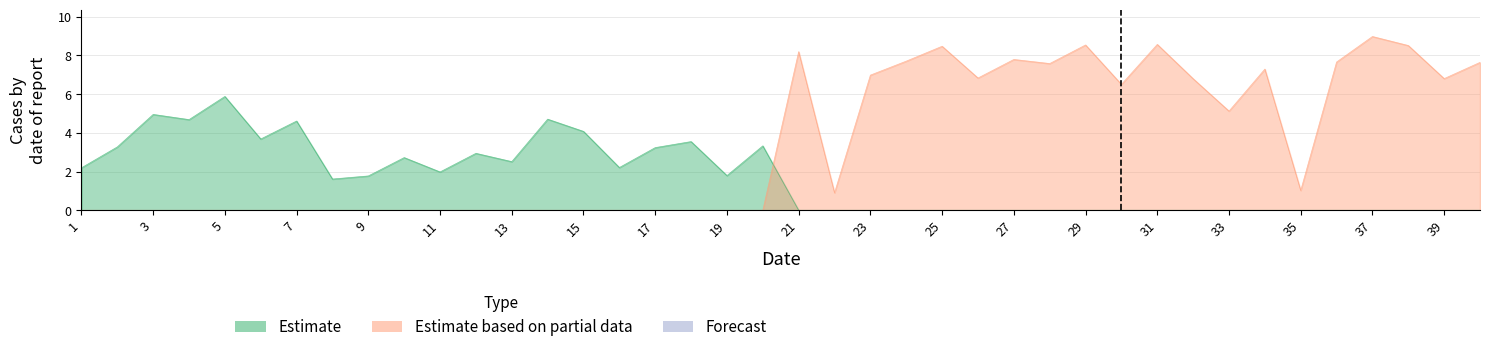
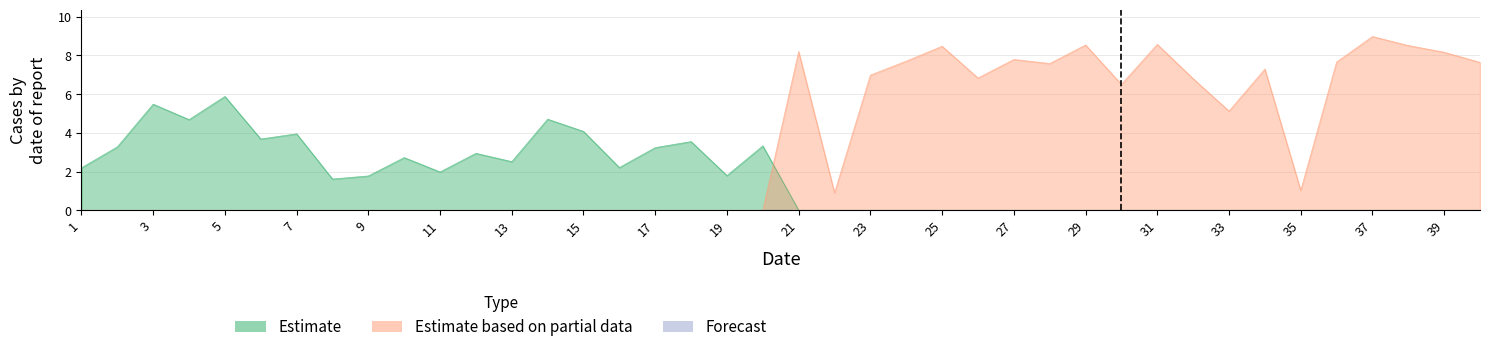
Estimate, 3: 5.0 -> 5.5
Estimate, 7: 4.6 -> 3.9
Estimate based on partial data, 39: 6.8 -> 8.2
